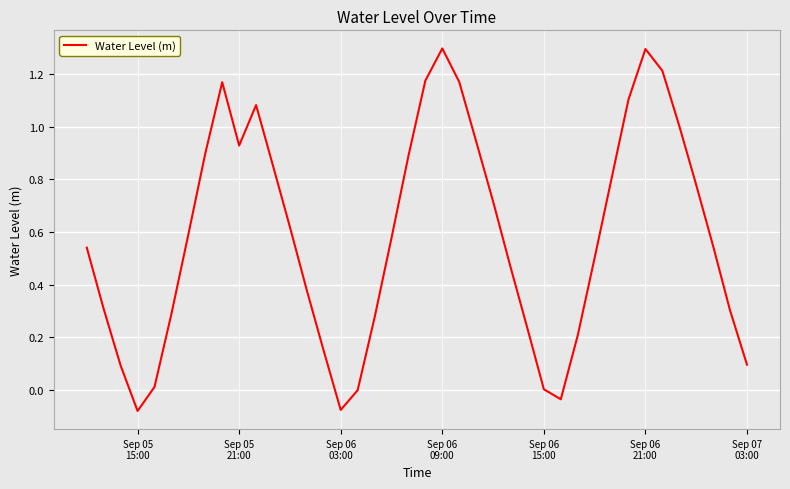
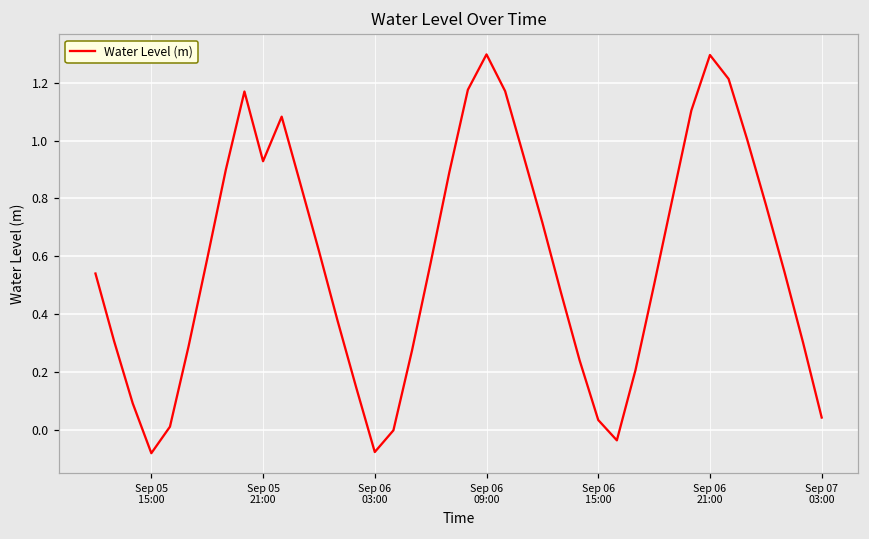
Sep 06 15:00: 0.00 -> 0.03
Sep 07 03:00: 0.09 -> 0.04
